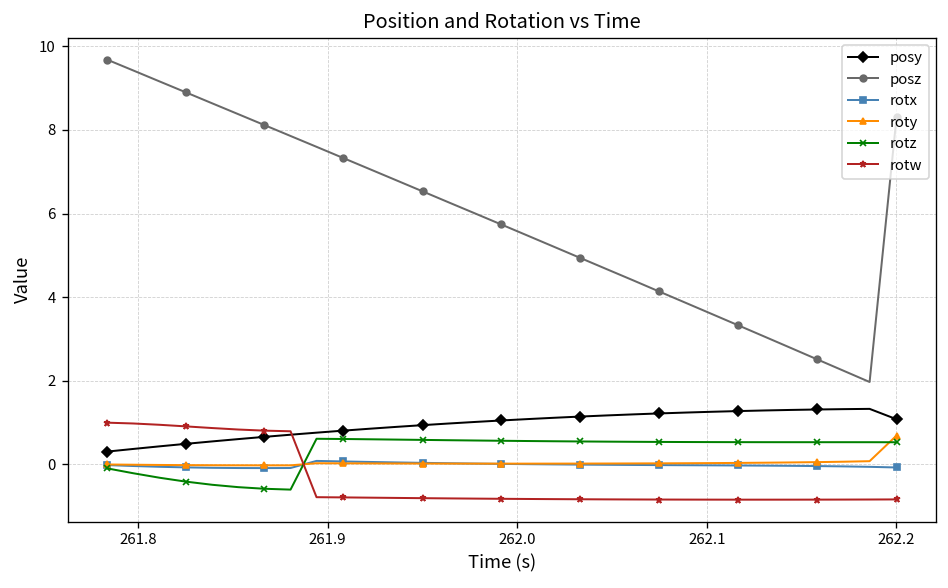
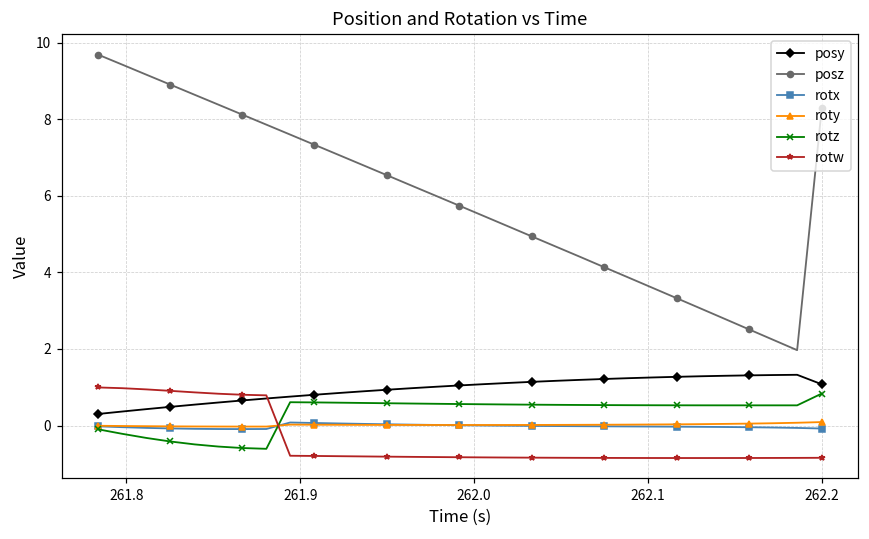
roty, 262.2: 0.7 -> 0.1
rotz, 262.2: 0.5 -> 0.8
